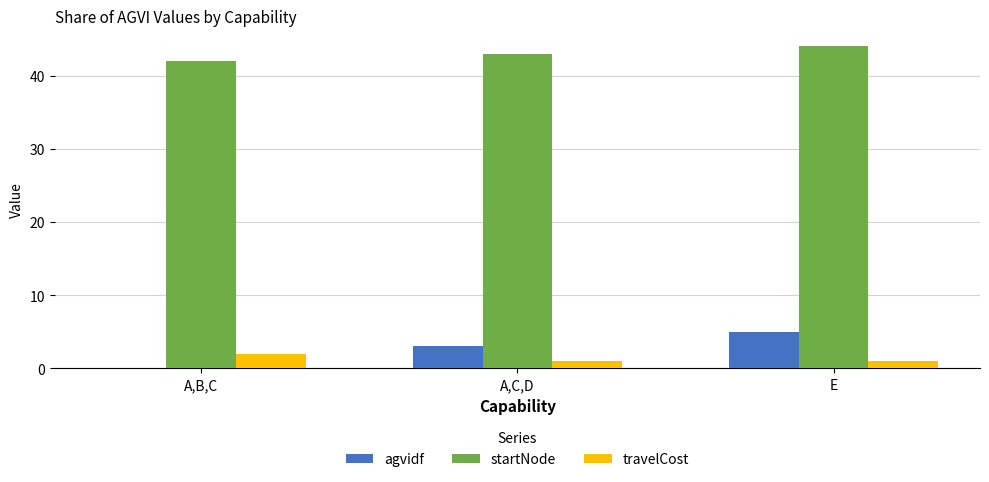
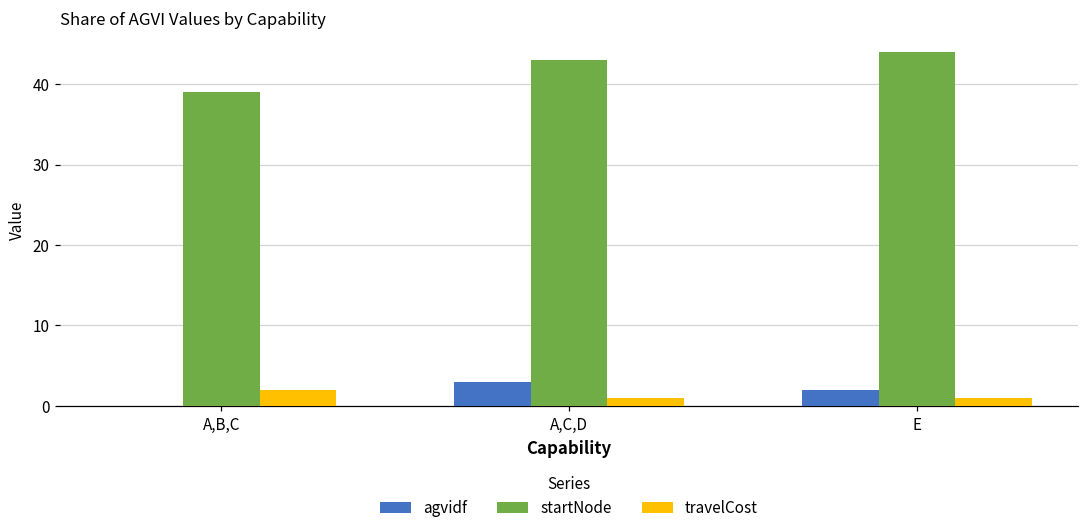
startNode, A,B,C: 42 -> 39
agvidf, E: 5 -> 2
